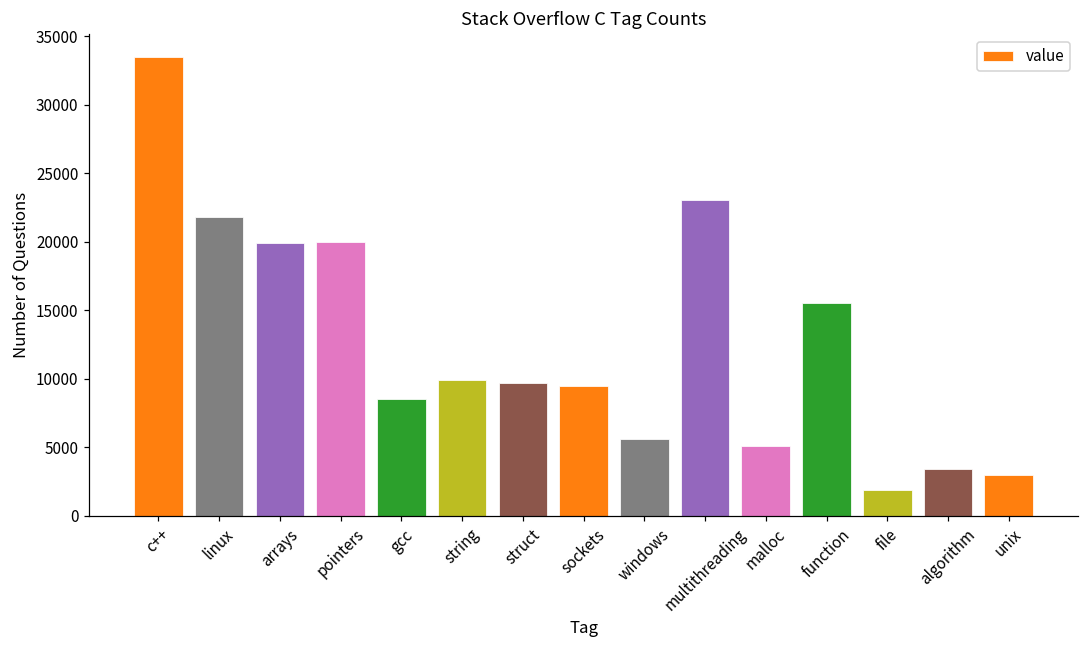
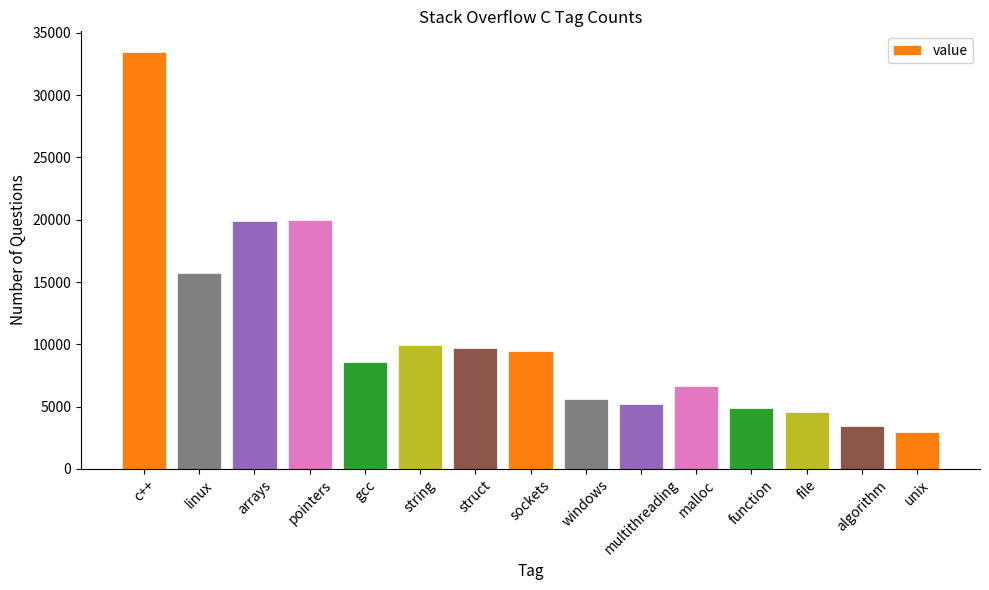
linux: 21800 -> 15700
multithreading: 23000 -> 5200
malloc: 5100 -> 6700
function: 15500 -> 4900
file: 1900 -> 4600
